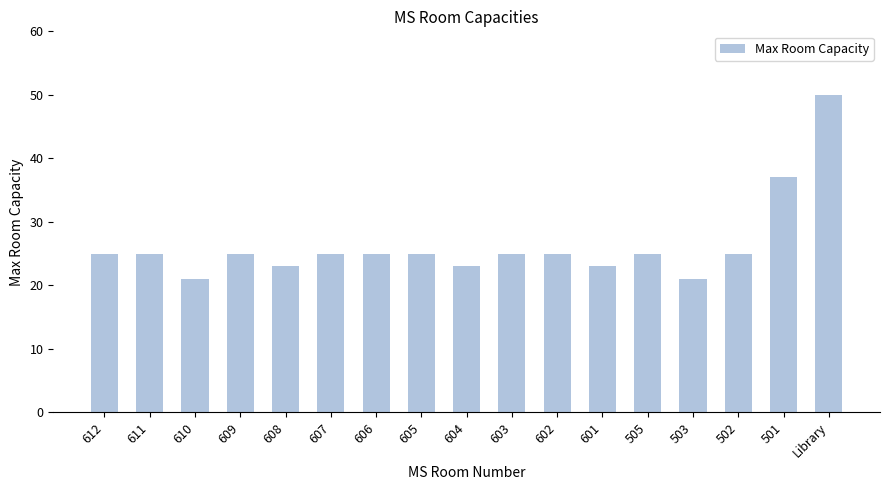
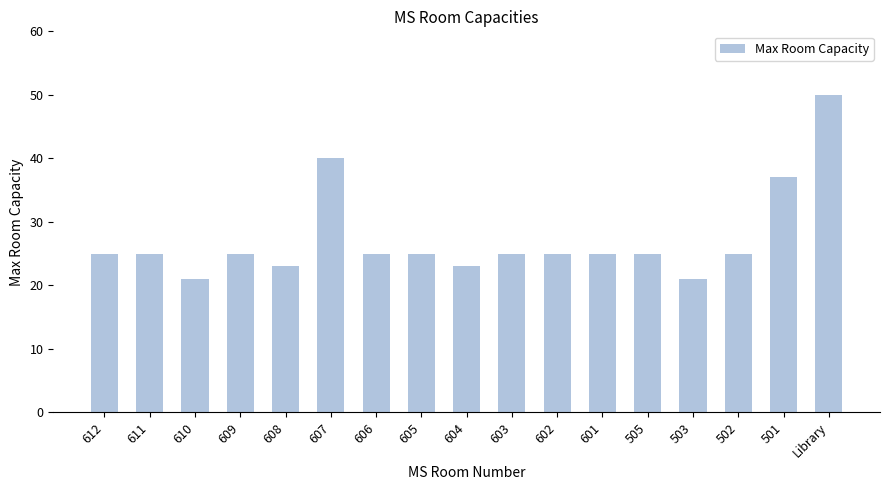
607: 25 -> 40
601: 23 -> 25
